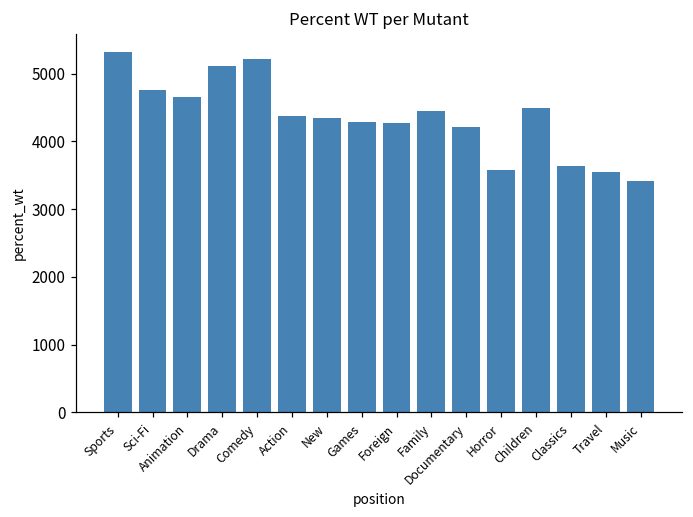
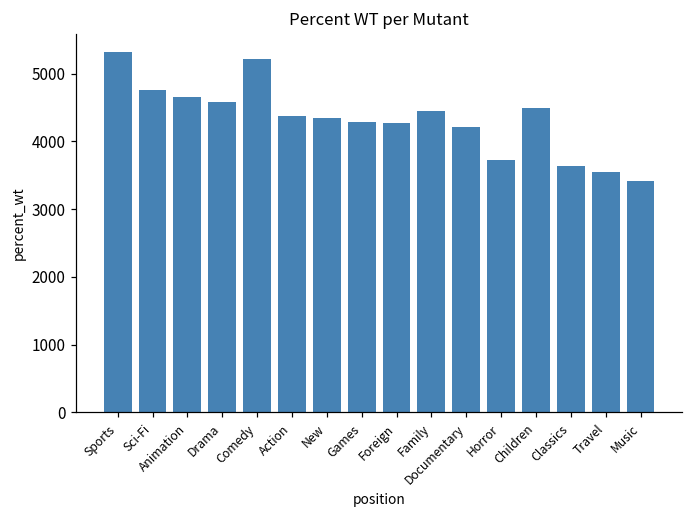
Drama: 5100 -> 4600
Horror: 3600 -> 3700
